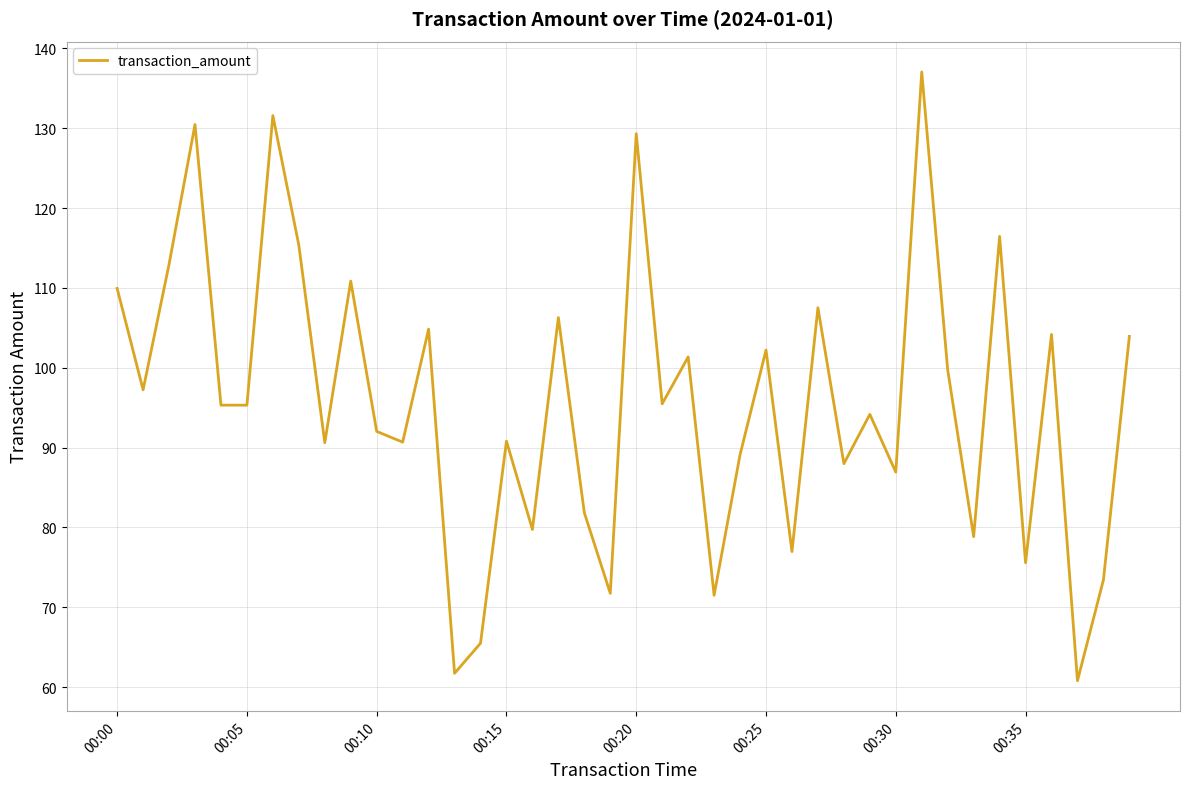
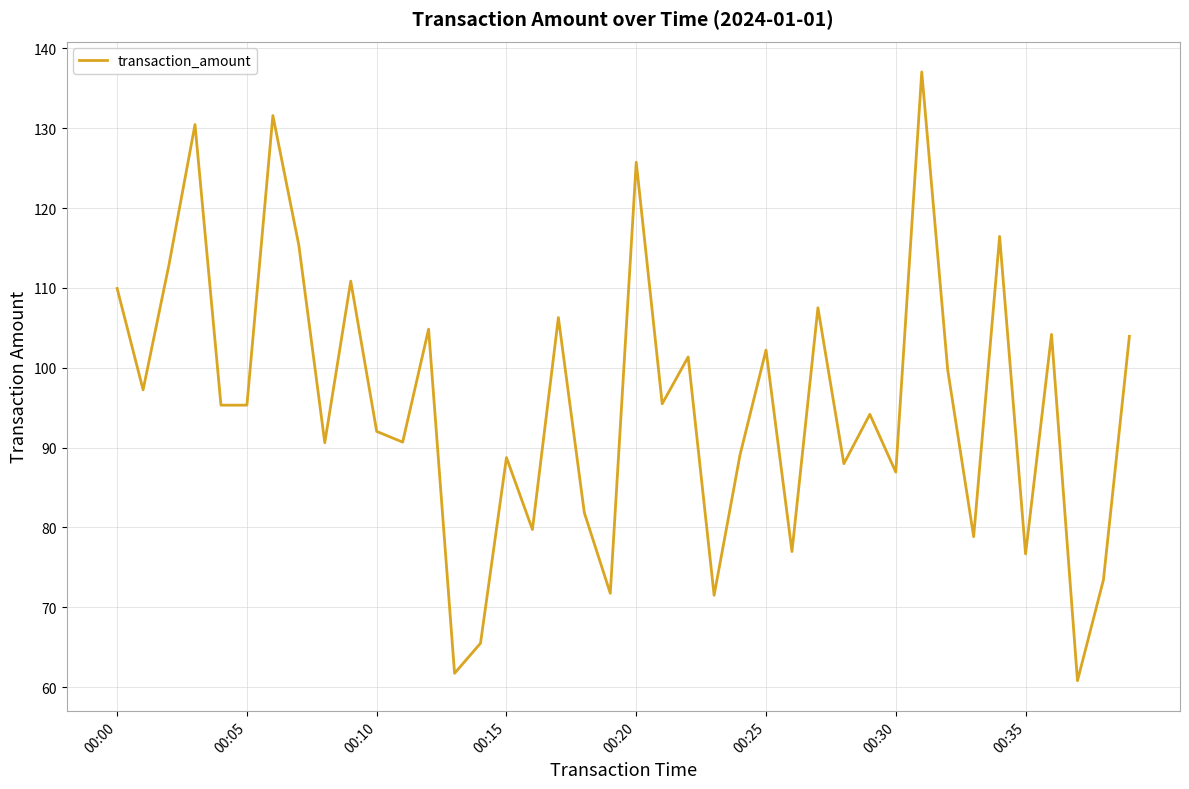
00:15: 91 -> 89
00:20: 129 -> 126
00:35: 76 -> 77
